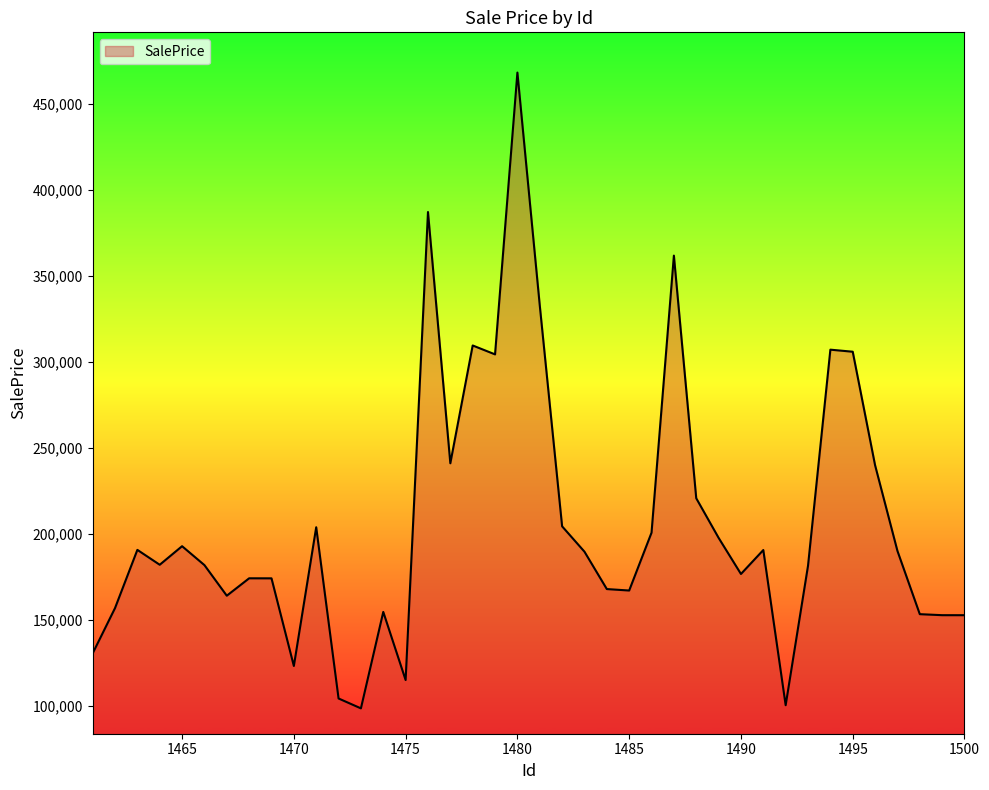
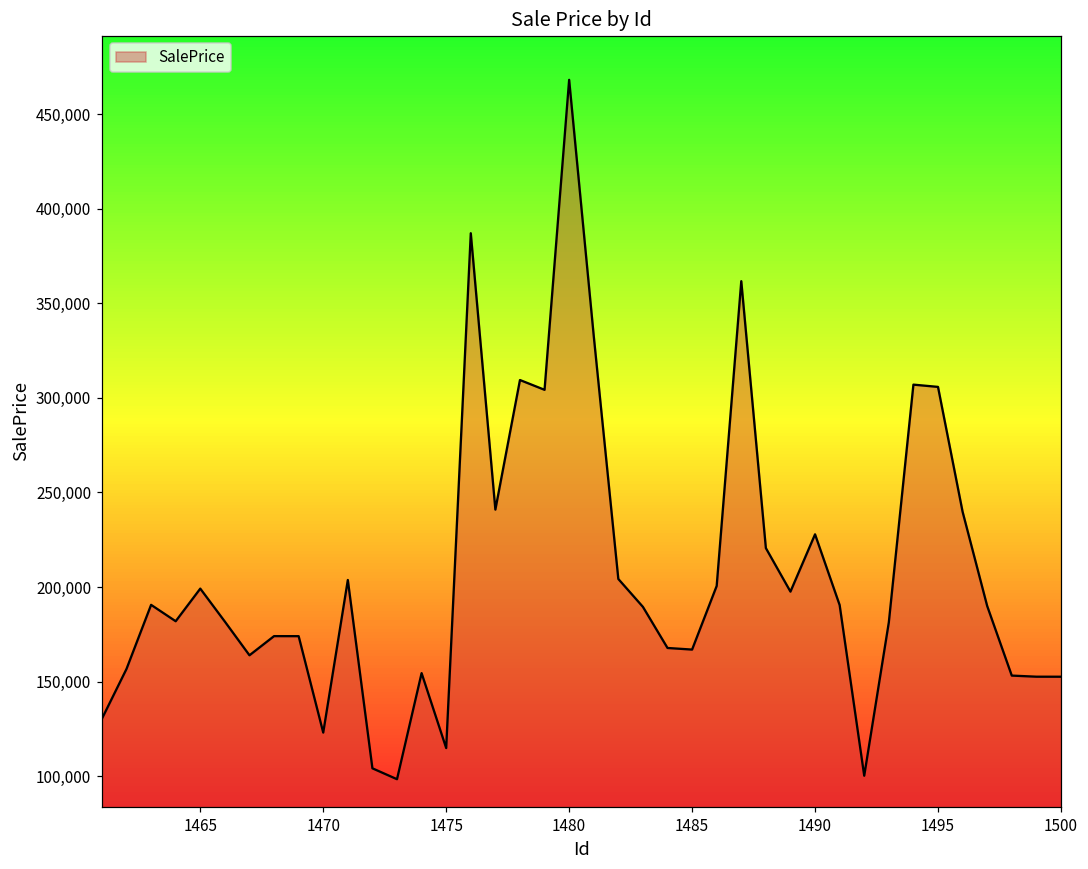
1465: 193,000 -> 199,000
1490: 177,000 -> 228,000
